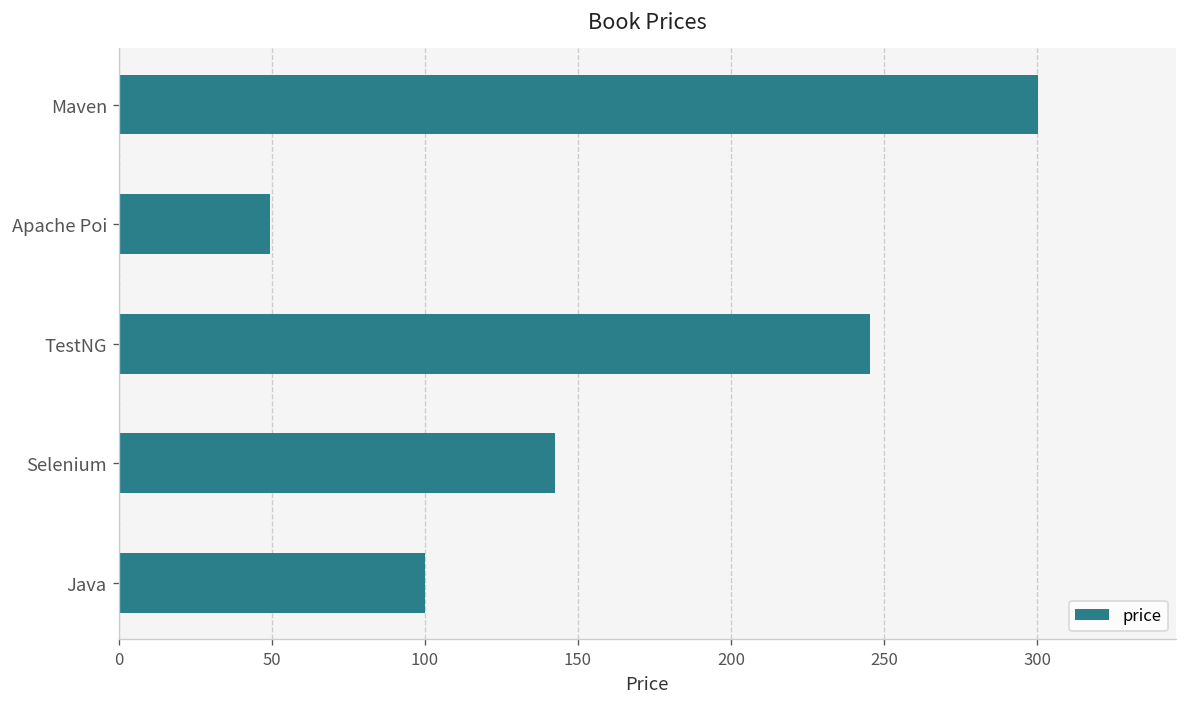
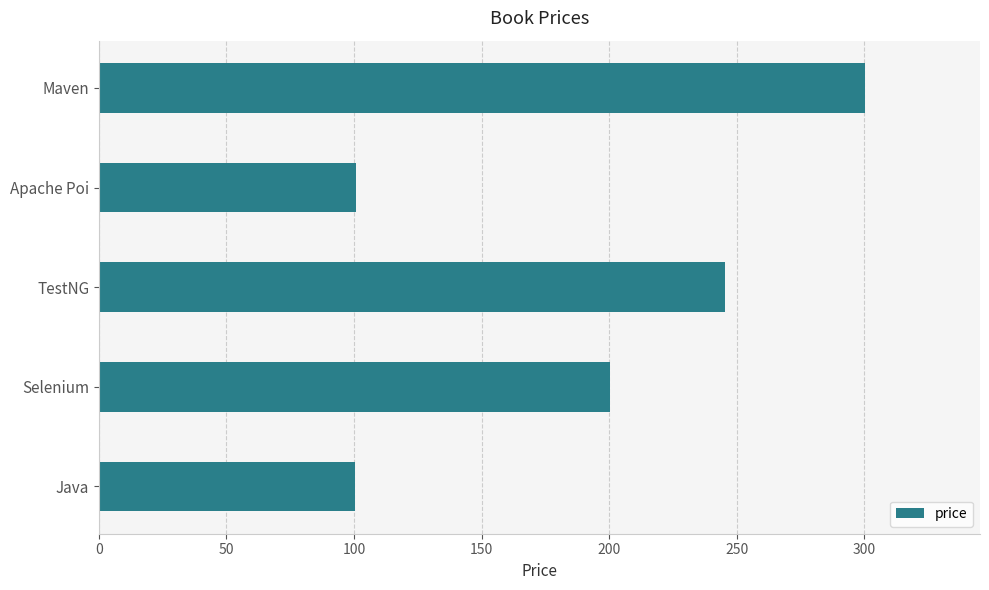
Apache Poi: 49 -> 101
Selenium: 143 -> 200
